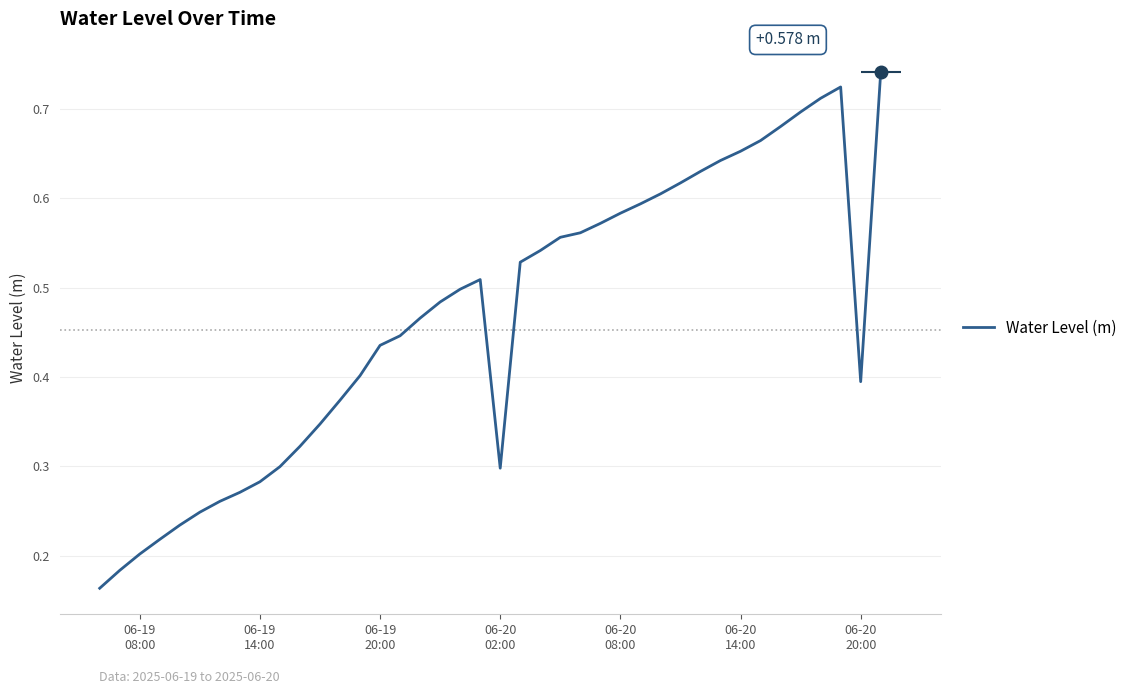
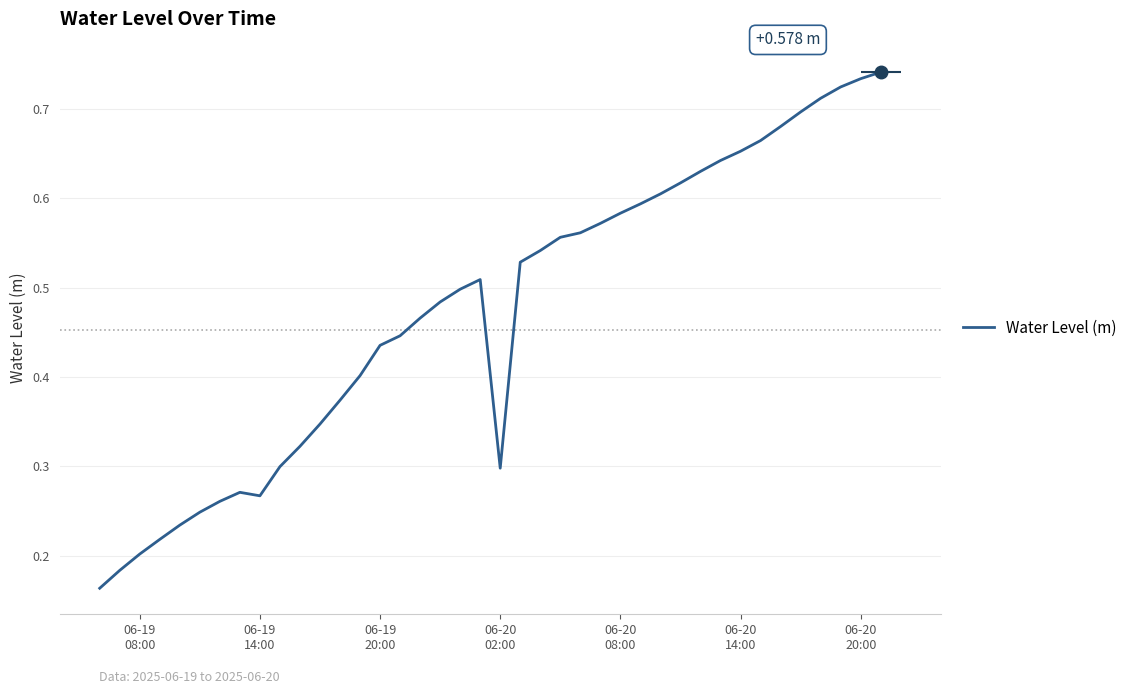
Water Level (m), 06-19 14:00: 0.28 -> 0.27
Water Level (m), 06-20 20:00: 0.39 -> 0.73
